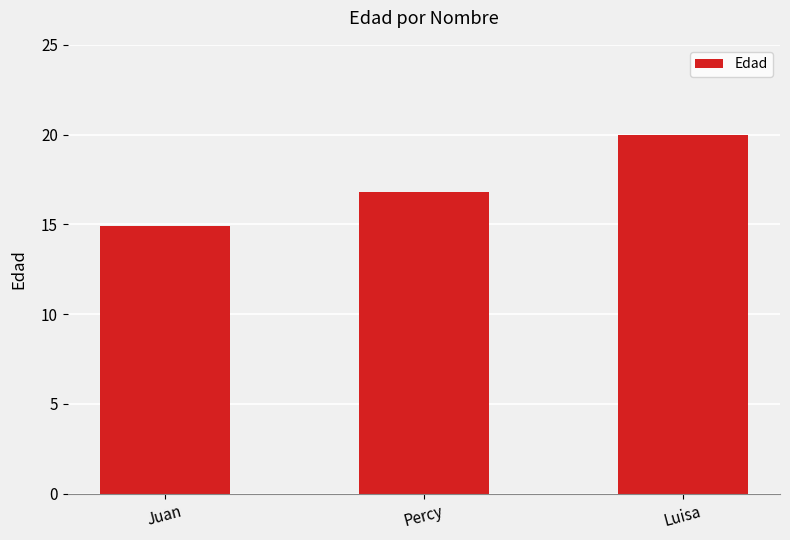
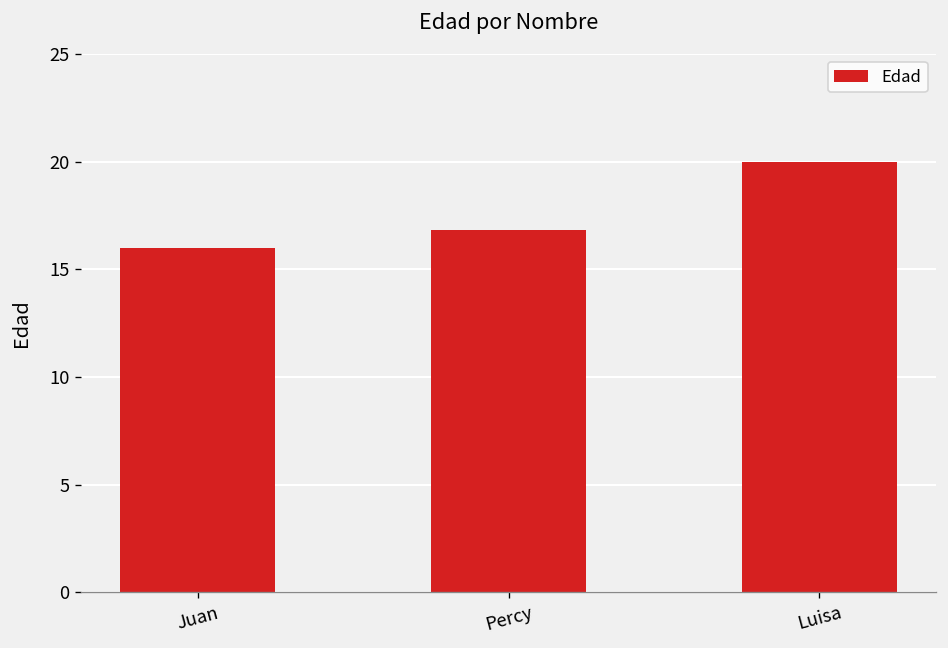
Juan: 14.9 -> 16.0
